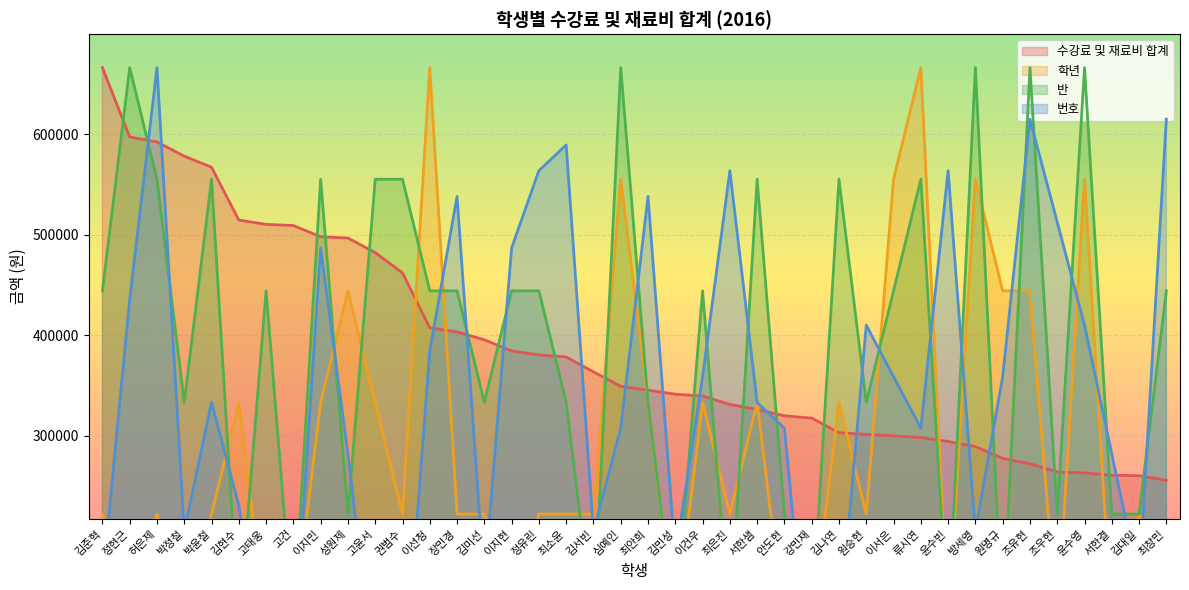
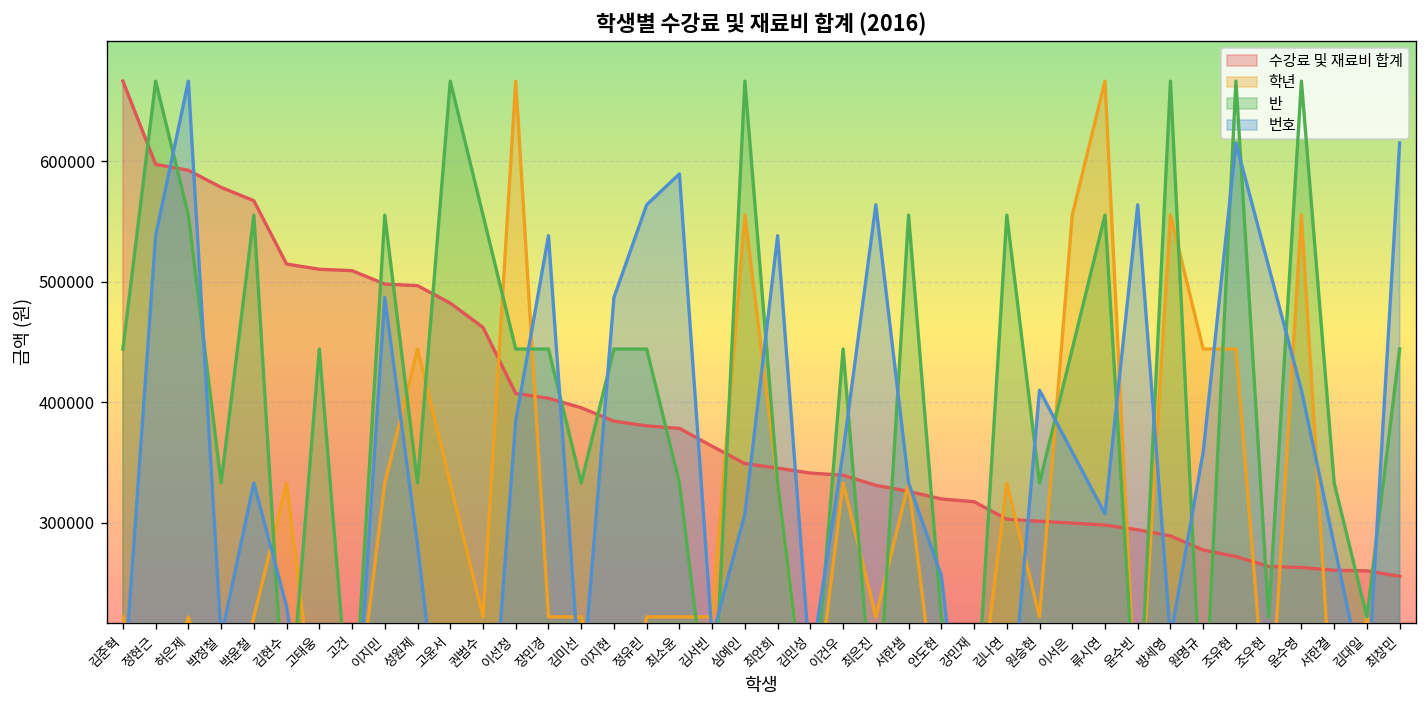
번호, 정현근: 436000 -> 538000
반, 성원제: 222000 -> 333000
반, 고윤서: 555000 -> 666000
번호, 안도현: 308000 -> 256000
반, 서한결: 222000 -> 333000
